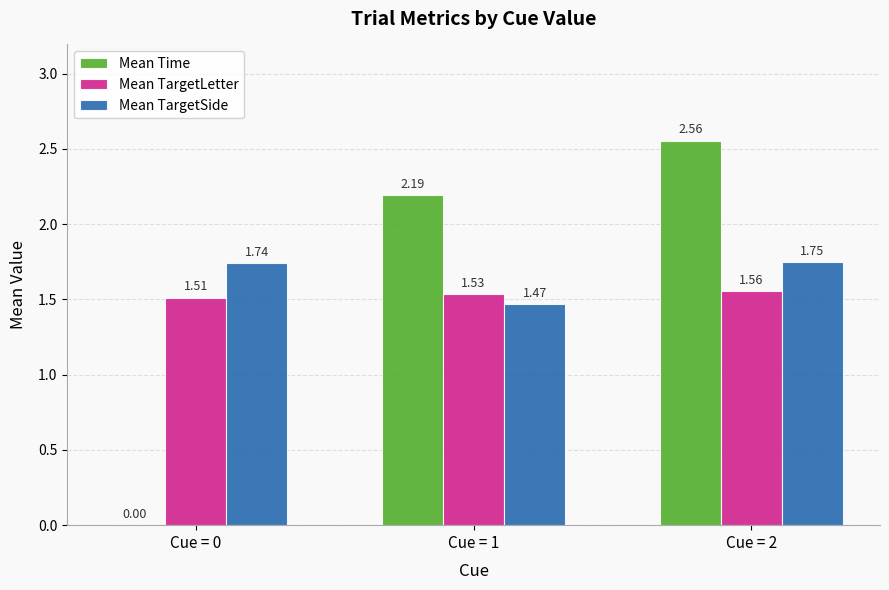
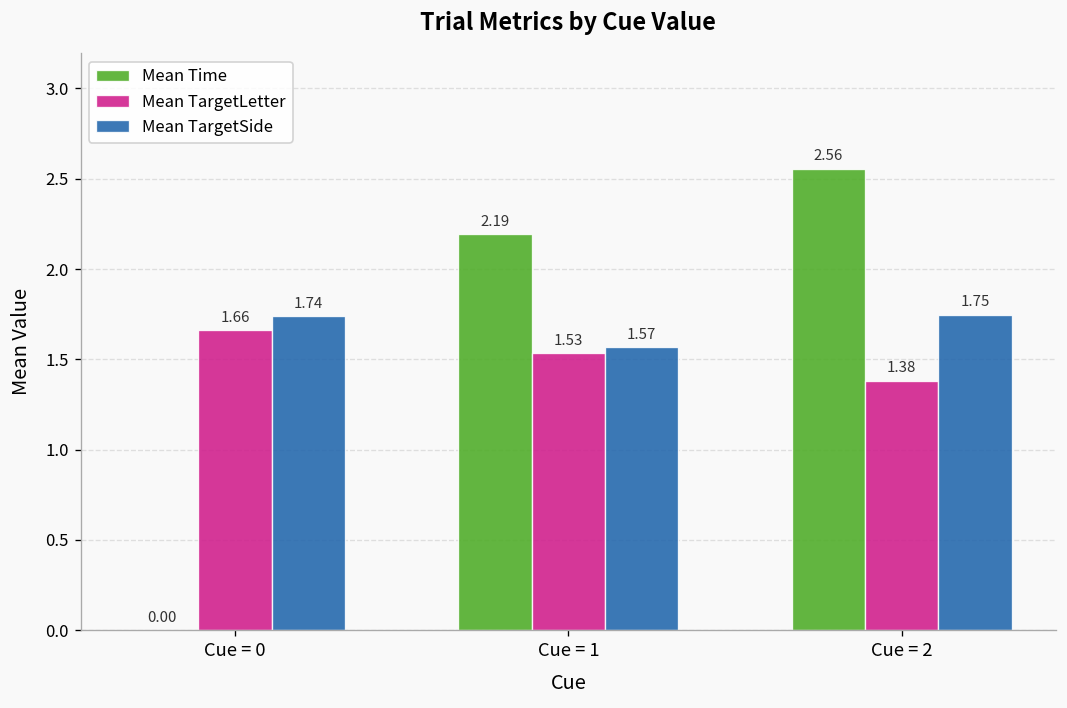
Mean TargetLetter, Cue = 0: 1.51 -> 1.66
Mean TargetSide, Cue = 1: 1.47 -> 1.57
Mean TargetLetter, Cue = 2: 1.56 -> 1.38
